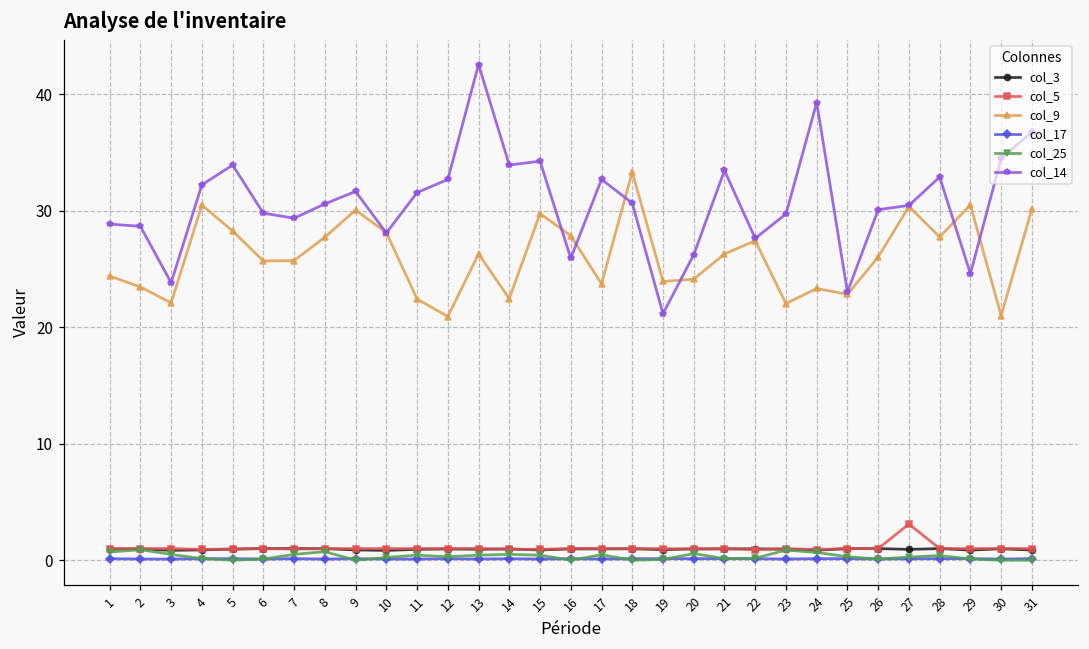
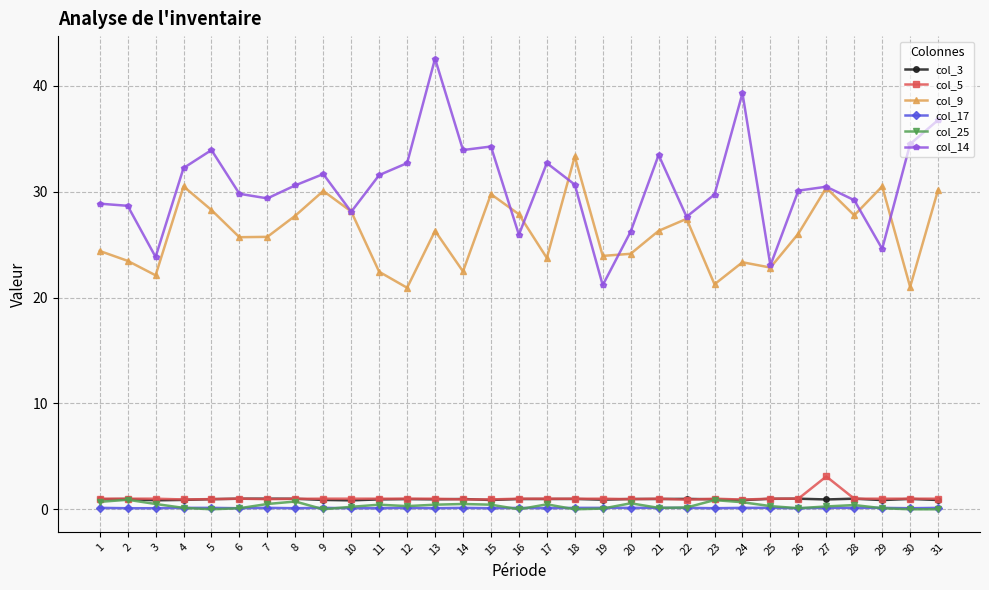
col_9, 23: 22.0 -> 21.3
col_14, 28: 32.9 -> 29.2
